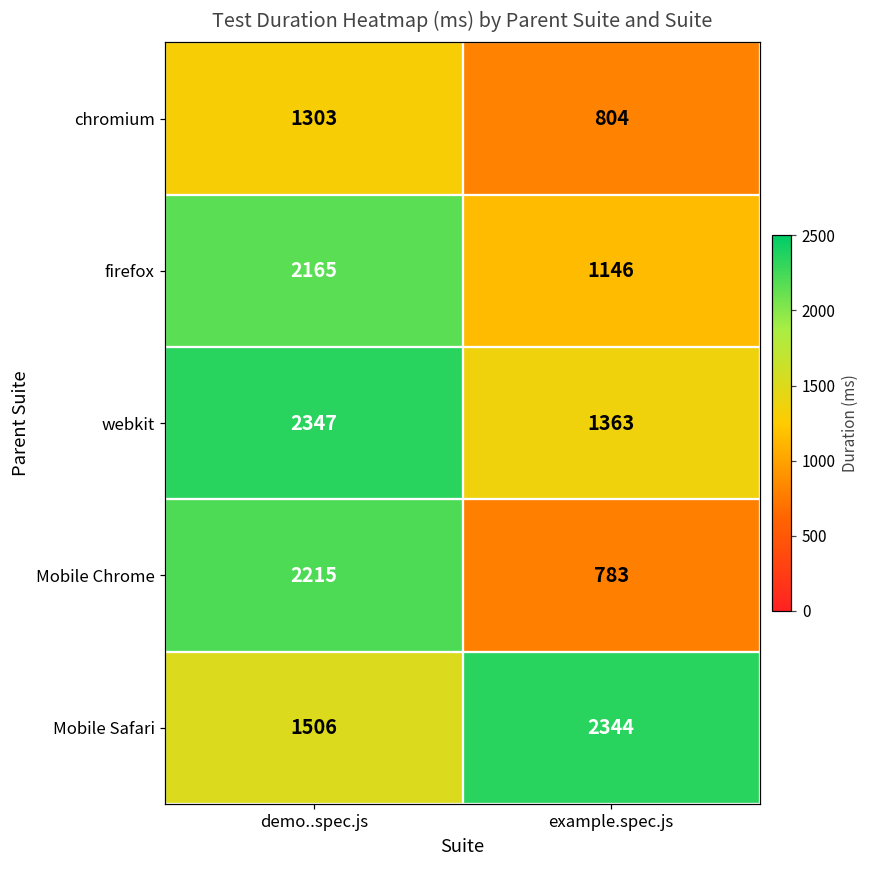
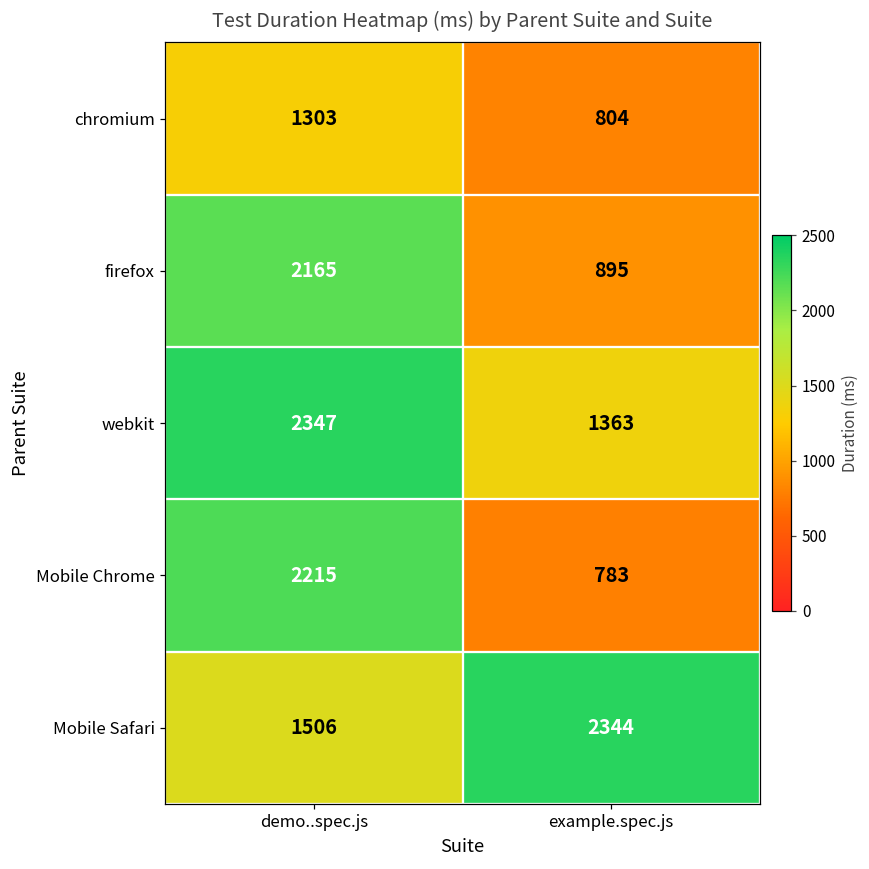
firefox, example.spec.js: 1146 -> 895
